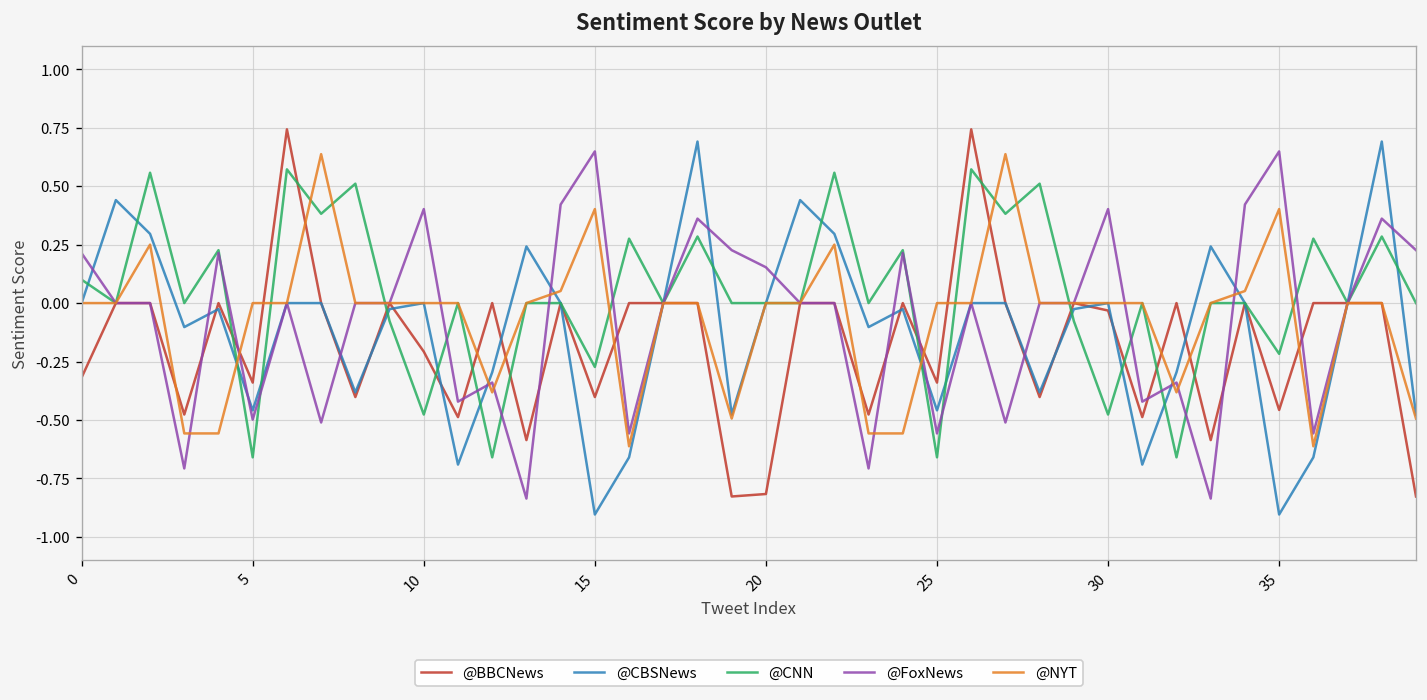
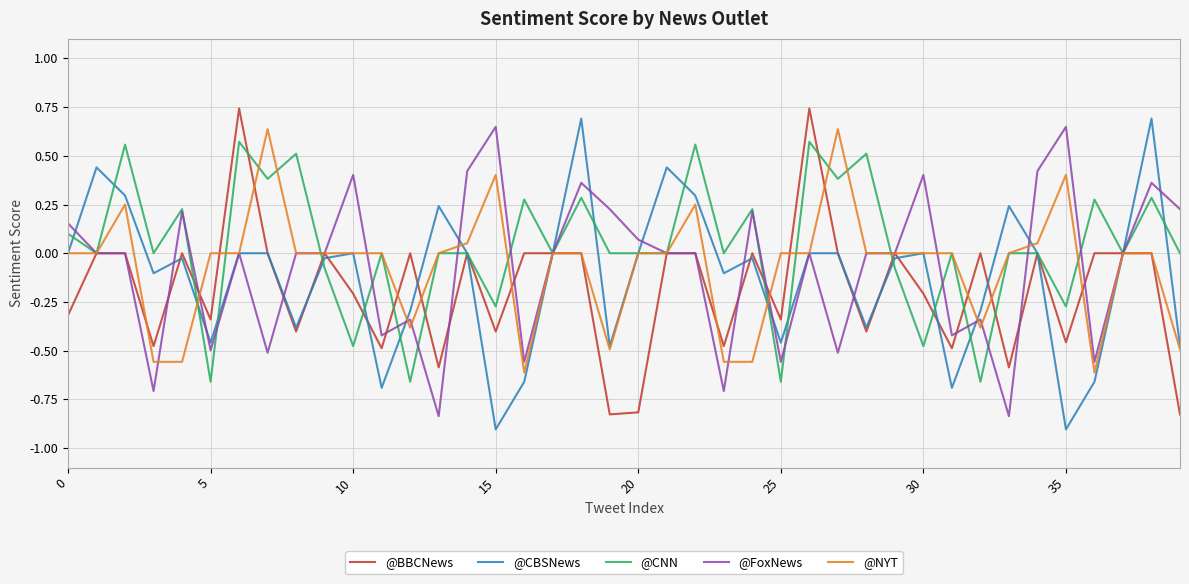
@FoxNews, 0: 0.21 -> 0.15
@FoxNews, 20: 0.15 -> 0.07
@BBCNews, 30: -0.03 -> -0.21
@CNN, 35: -0.22 -> -0.27
